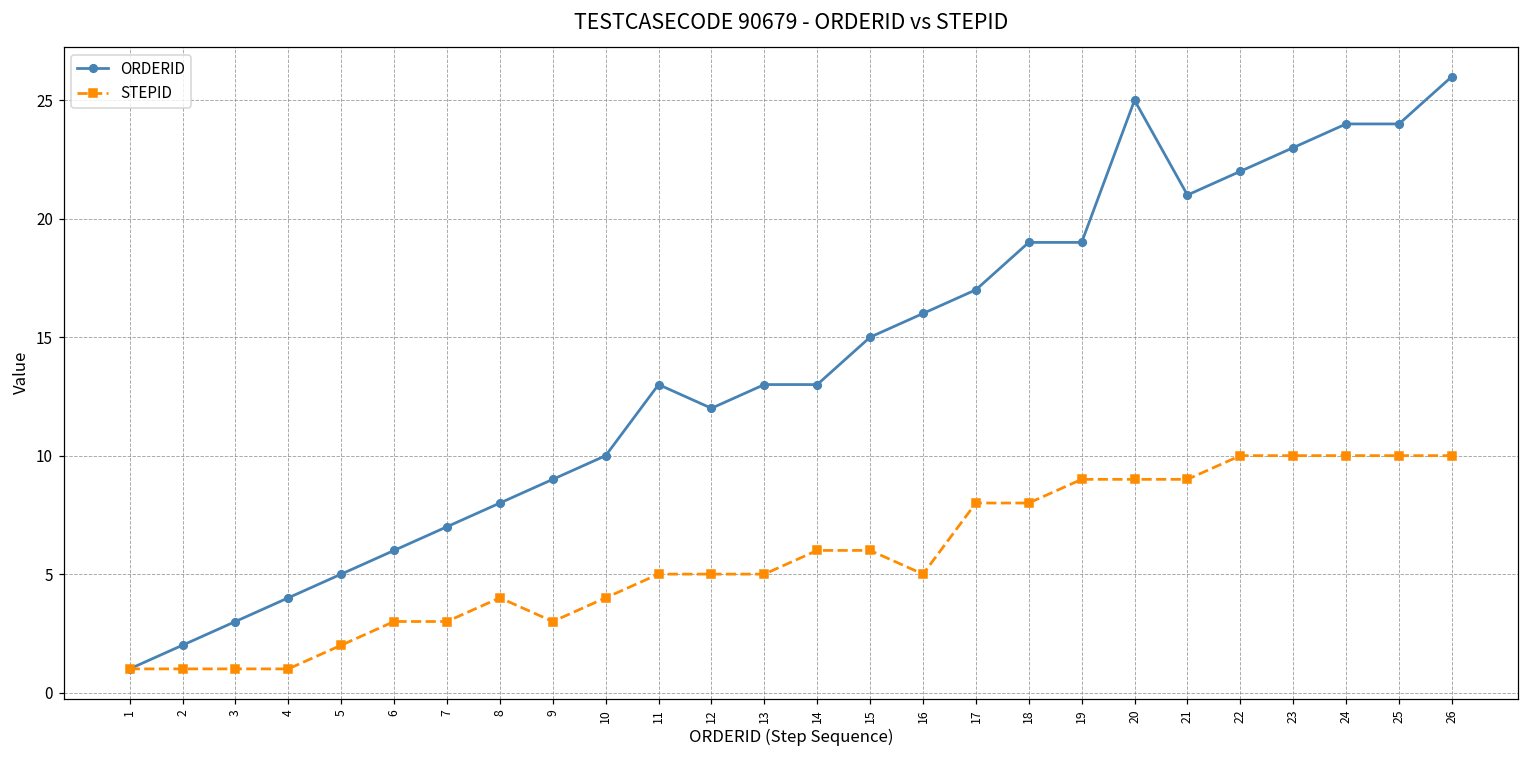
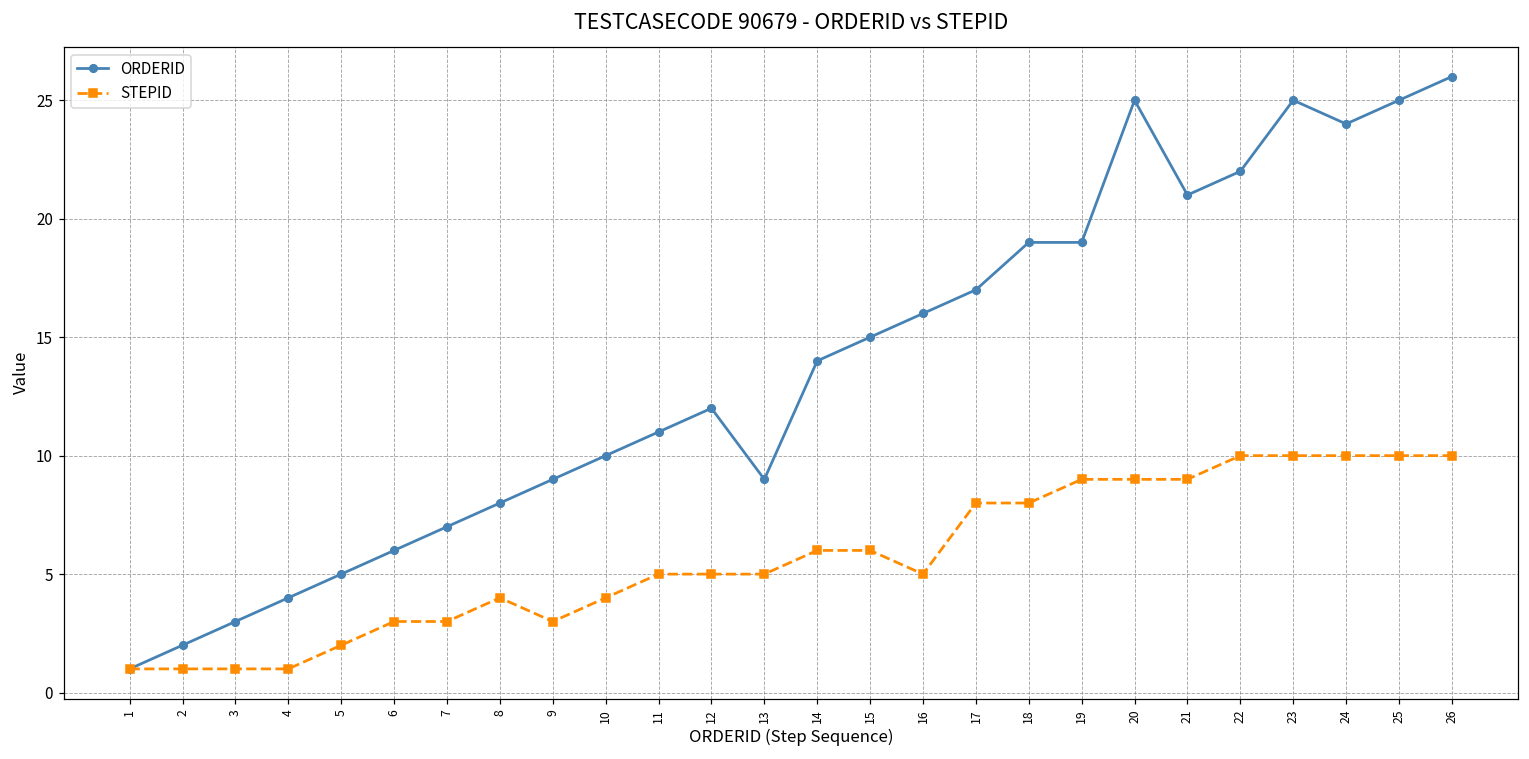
ORDERID, 11: 13 -> 11
ORDERID, 13: 13 -> 9
ORDERID, 14: 13 -> 14
ORDERID, 23: 23 -> 25
ORDERID, 25: 24 -> 25
